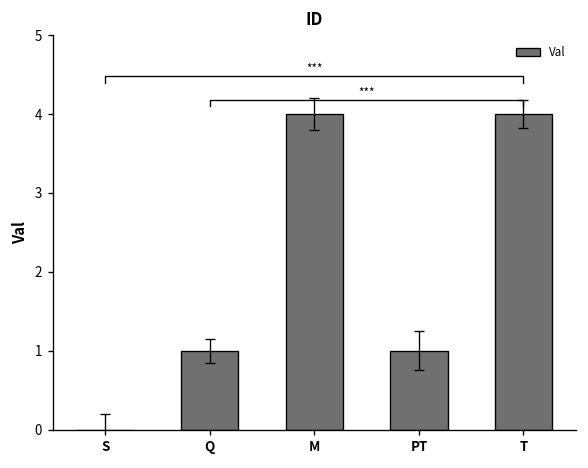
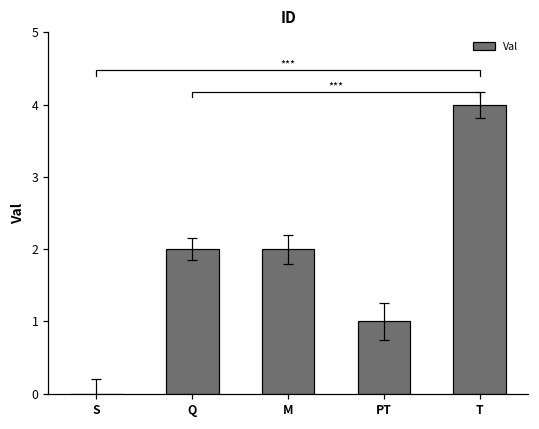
Val, Q: 1 -> 2
Val, M: 4 -> 2
